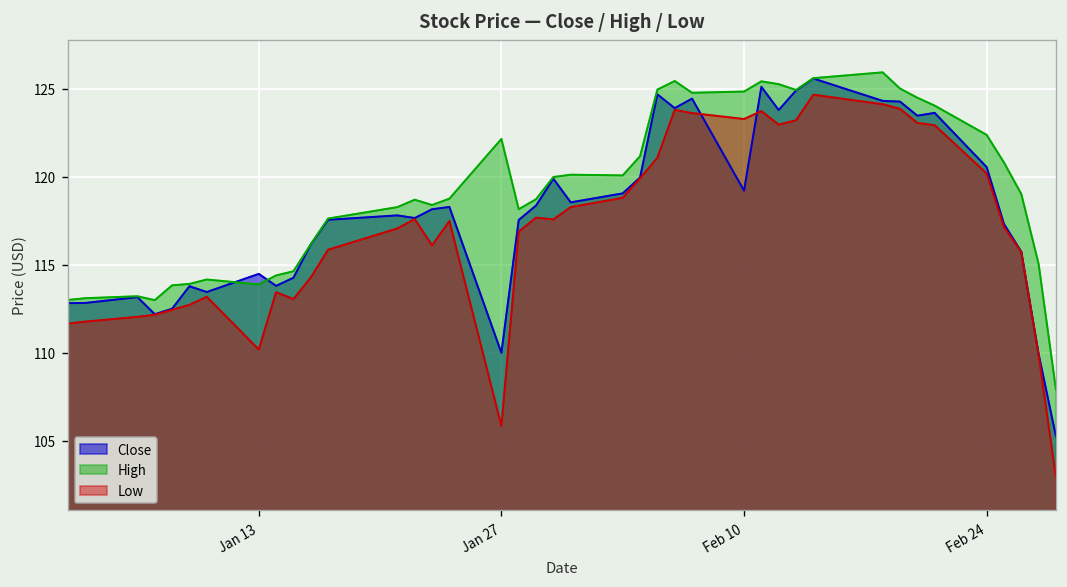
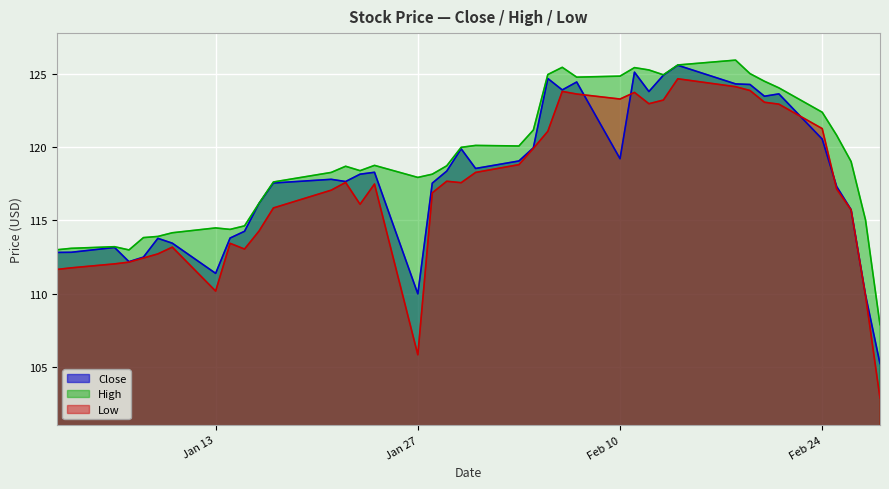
Close, Jan 13: 114.5 -> 111.4
High, Jan 13: 113.9 -> 114.5
High, Jan 27: 122.1 -> 117.9
Low, Feb 24: 120.2 -> 121.3
